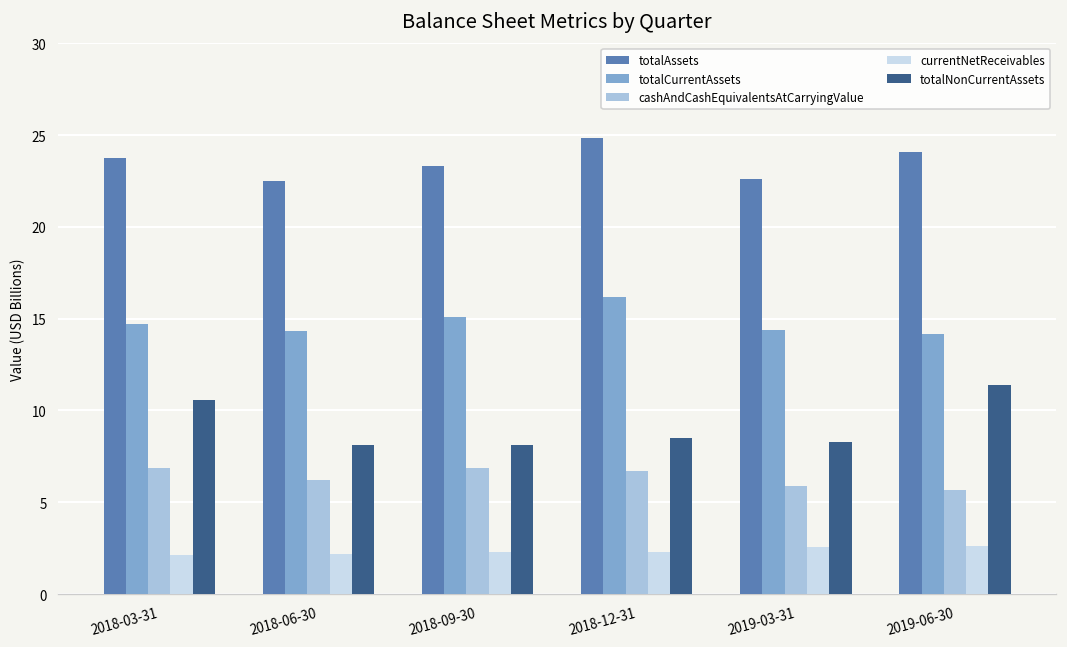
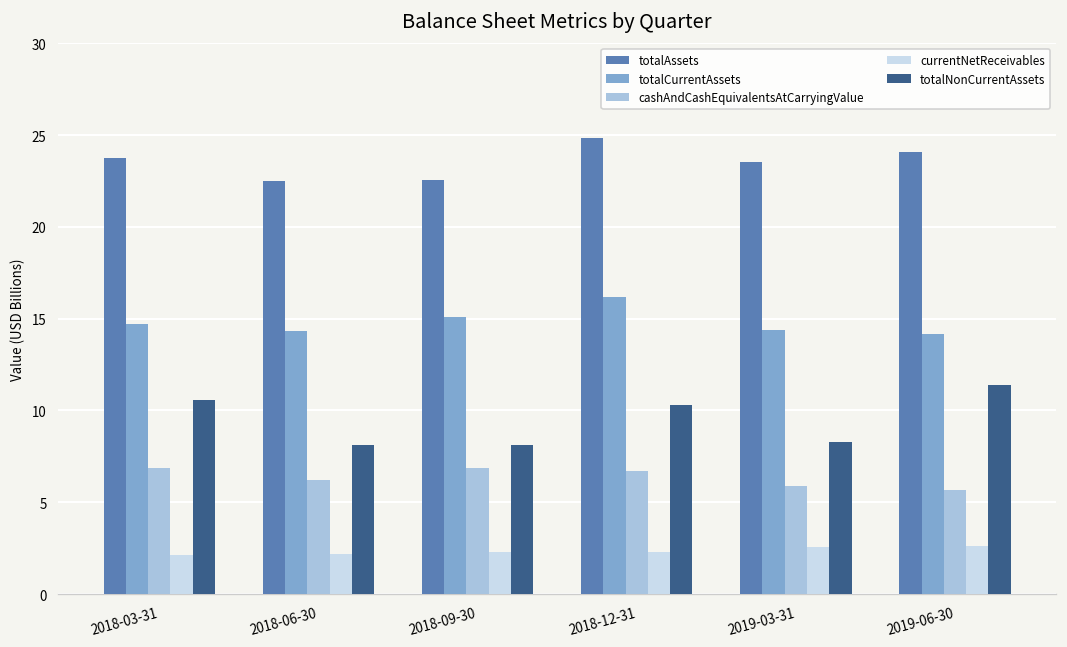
totalAssets, 2018-09-30: 23.3 -> 22.6
totalNonCurrentAssets, 2018-12-31: 8.5 -> 10.3
totalAssets, 2019-03-31: 22.6 -> 23.5
